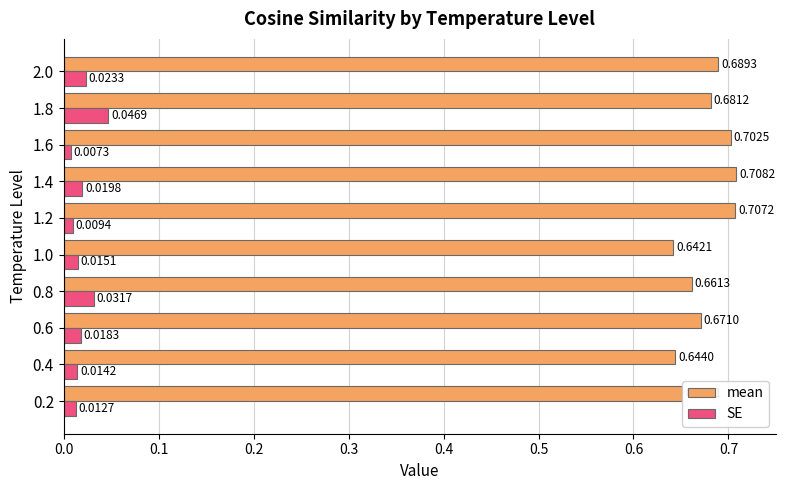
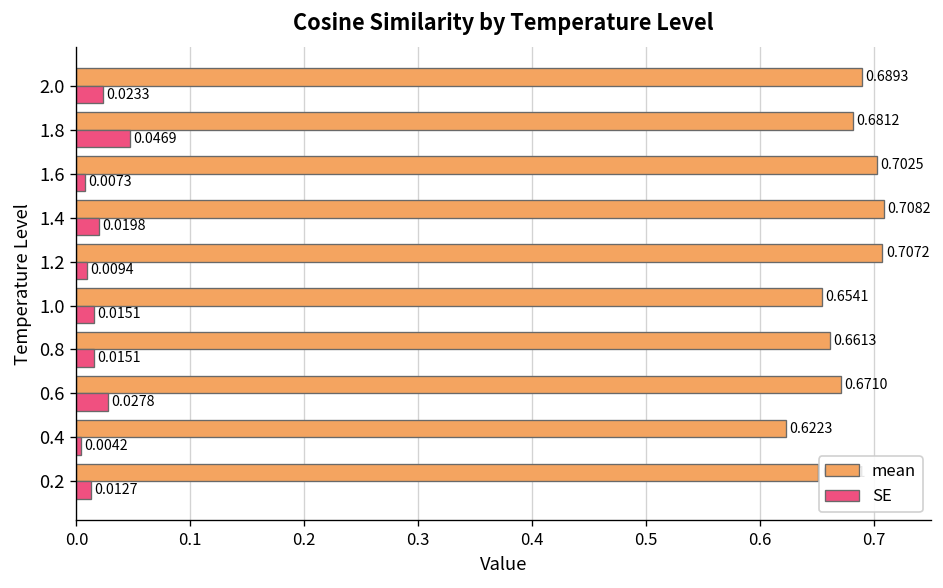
mean, 1.0: 0.6421 -> 0.6541
SE, 0.8: 0.0317 -> 0.0151
SE, 0.6: 0.0183 -> 0.0278
mean, 0.4: 0.6440 -> 0.6223
SE, 0.4: 0.0142 -> 0.0042
